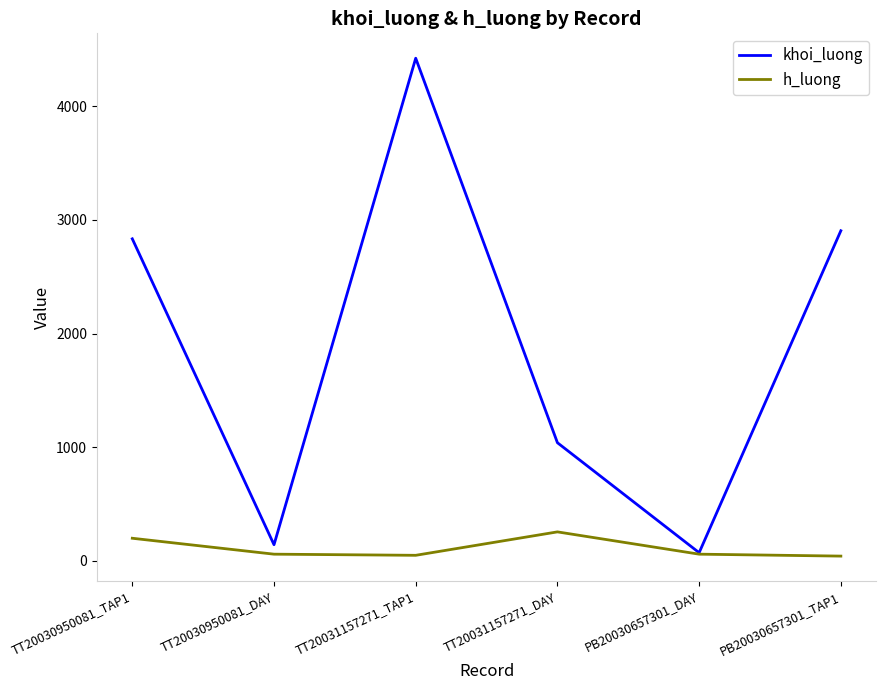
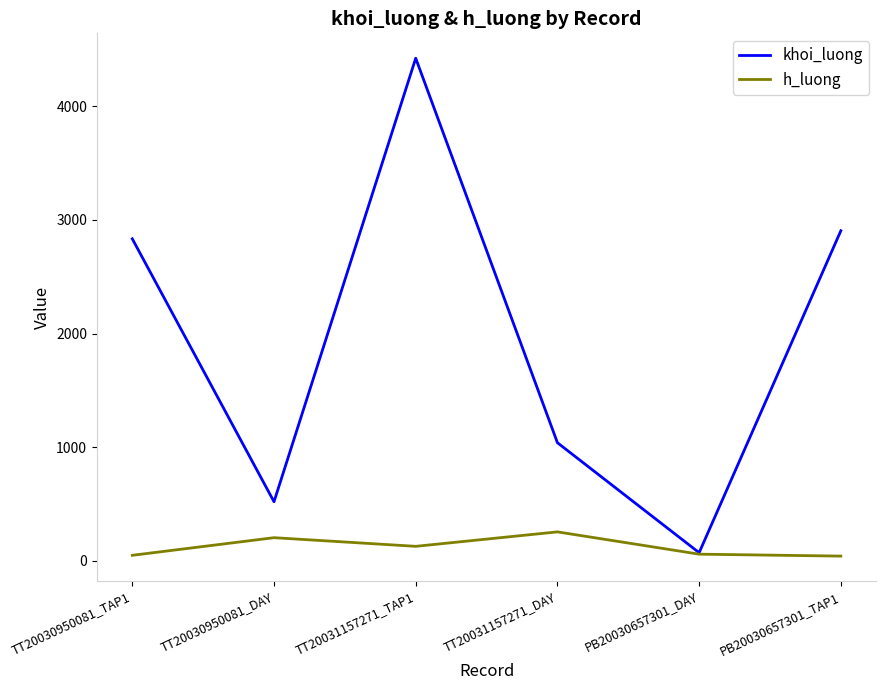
h_luong, TT20030950081_TAP1: 200 -> 50
khoi_luong, TT20030950081_DAY: 140 -> 520
h_luong, TT20030950081_DAY: 60 -> 210
h_luong, TT20031157271_TAP1: 50 -> 130
